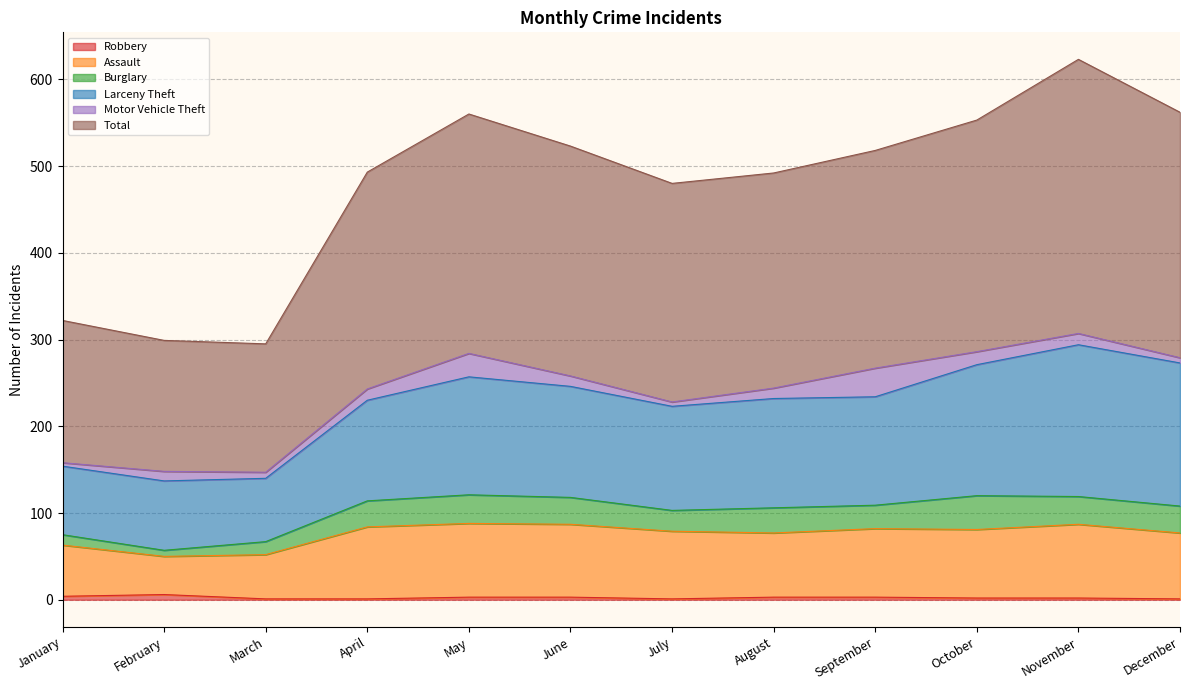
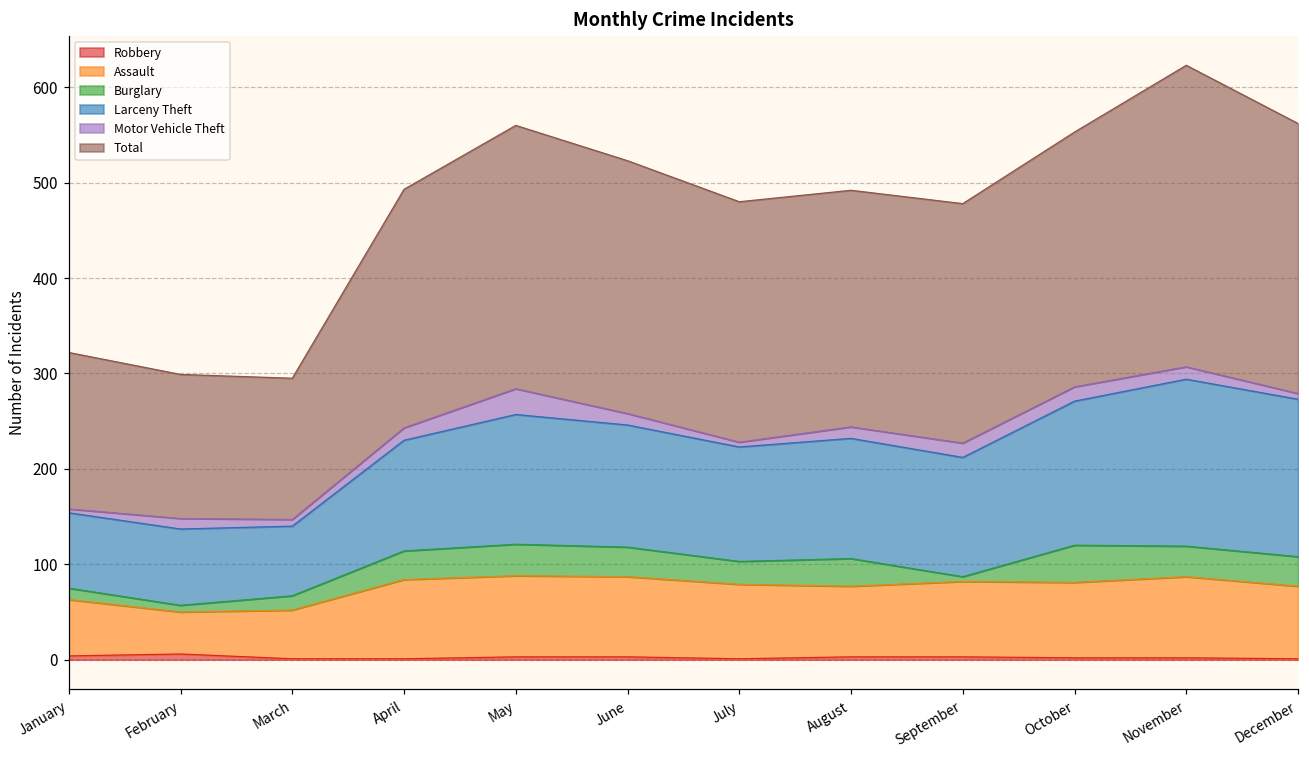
Burglary, September: 30 -> 10
Motor Vehicle Theft, September: 30 -> 20
